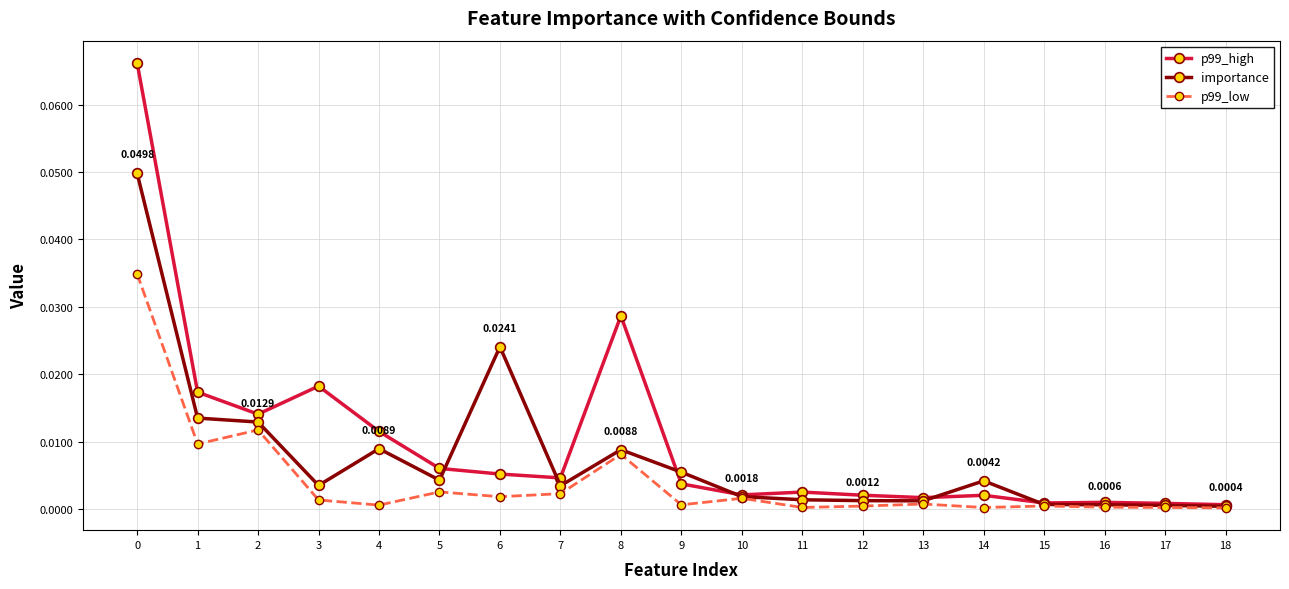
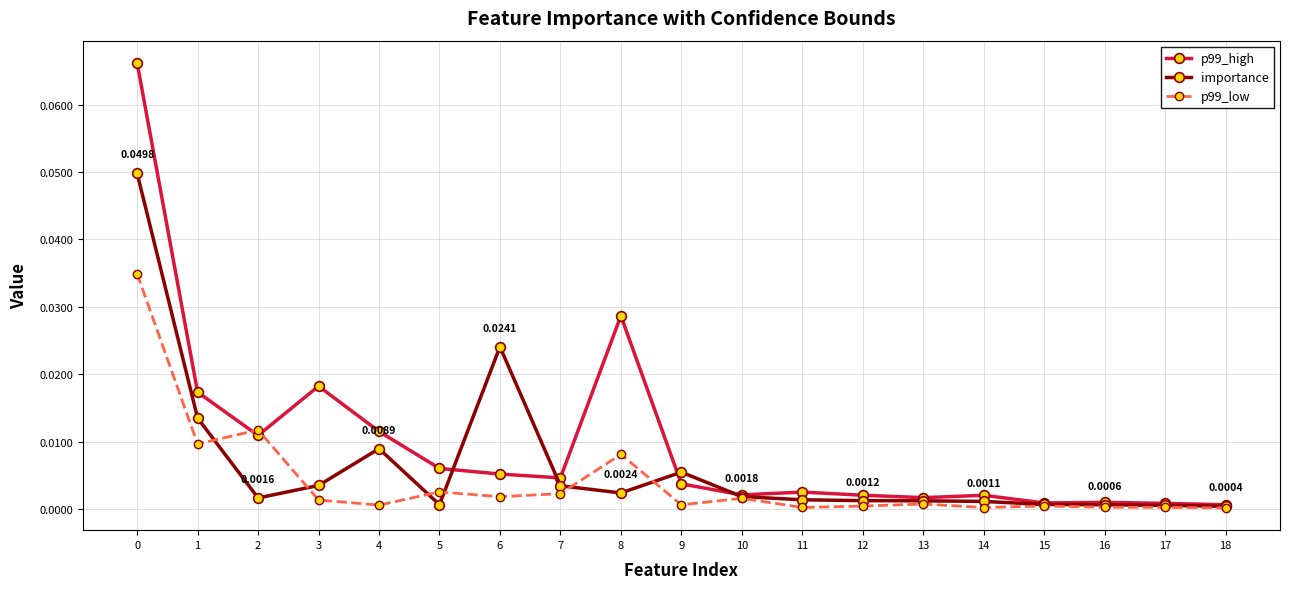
p99_high, 2: 0.014 -> 0.011
importance, 2: 0.0129 -> 0.0016
importance, 5: 0.004 -> 0.001
importance, 8: 0.0088 -> 0.0024
importance, 14: 0.0042 -> 0.0011
